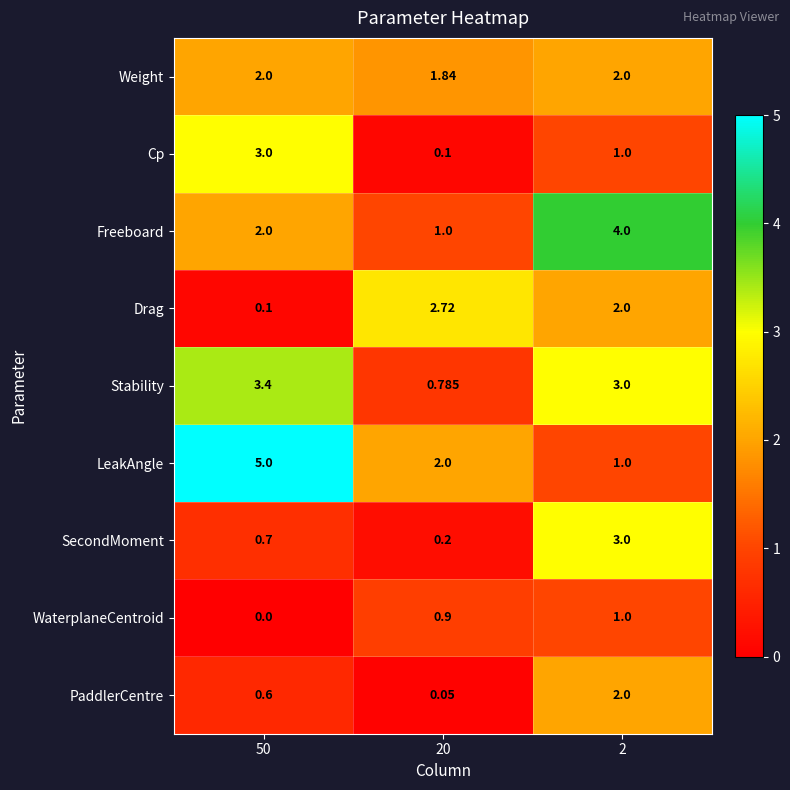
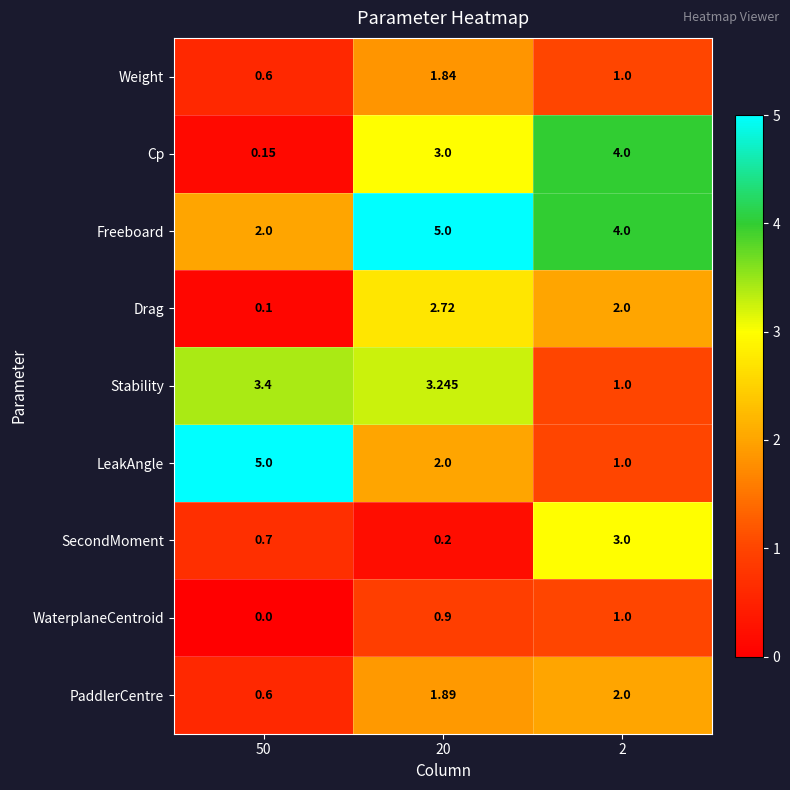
Weight, 50: 2.0 -> 0.6
Weight, 2: 2.0 -> 1.0
Cp, 50: 3.0 -> 0.15
Cp, 20: 0.1 -> 3.0
Cp, 2: 1.0 -> 4.0
Freeboard, 20: 1.0 -> 5.0
Stability, 20: 0.785 -> 3.245
Stability, 2: 3.0 -> 1.0
PaddlerCentre, 20: 0.05 -> 1.89
